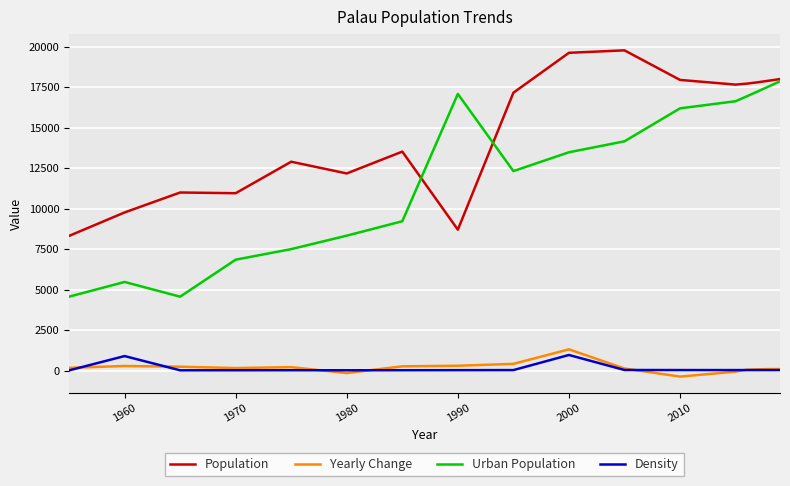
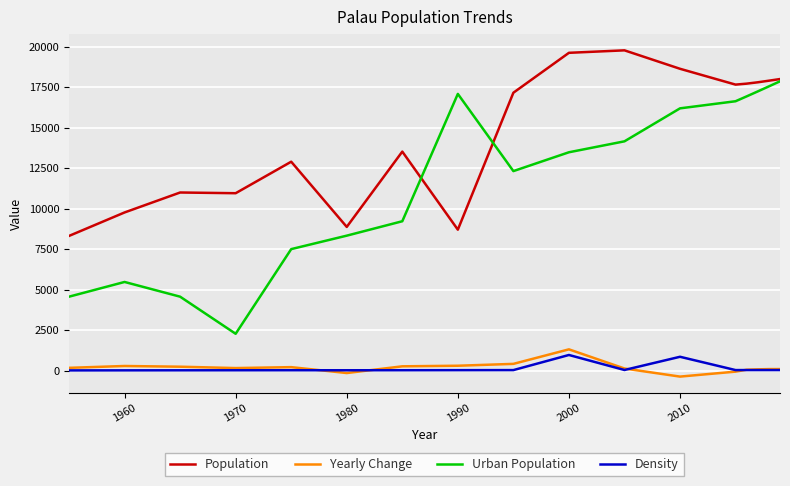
Density, 1960: 900 -> 0
Urban Population, 1970: 6900 -> 2300
Population, 1980: 12200 -> 8900
Population, 2010: 18000 -> 18600
Density, 2010: 0 -> 900
